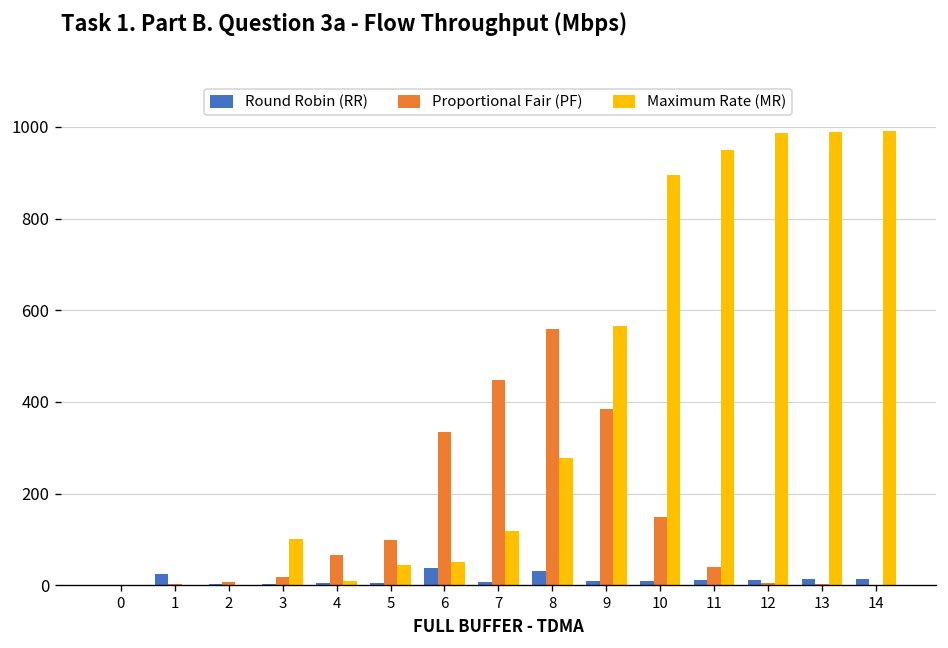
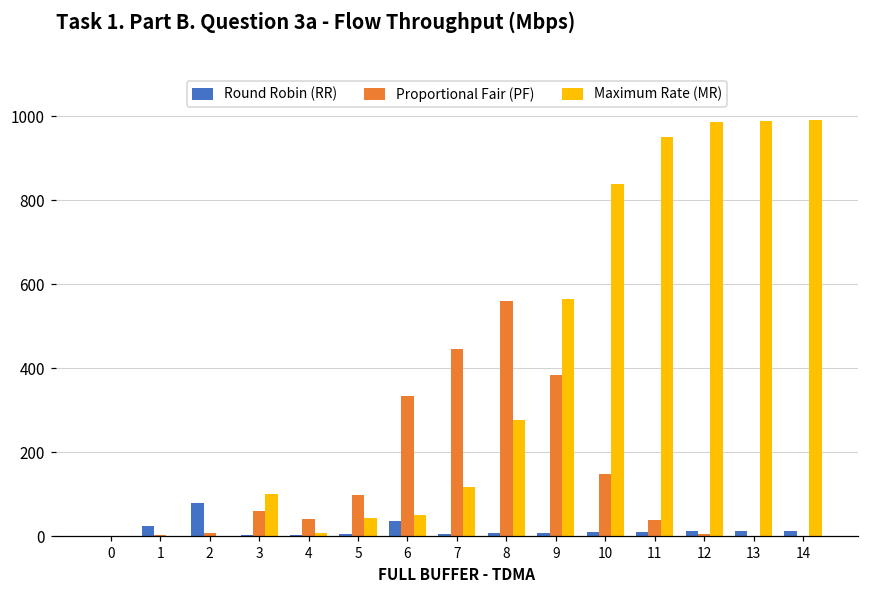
Round Robin (RR), 2: 0 -> 80
Proportional Fair (PF), 3: 20 -> 60
Proportional Fair (PF), 4: 70 -> 40
Round Robin (RR), 8: 30 -> 10
Maximum Rate (MR), 10: 900 -> 840
